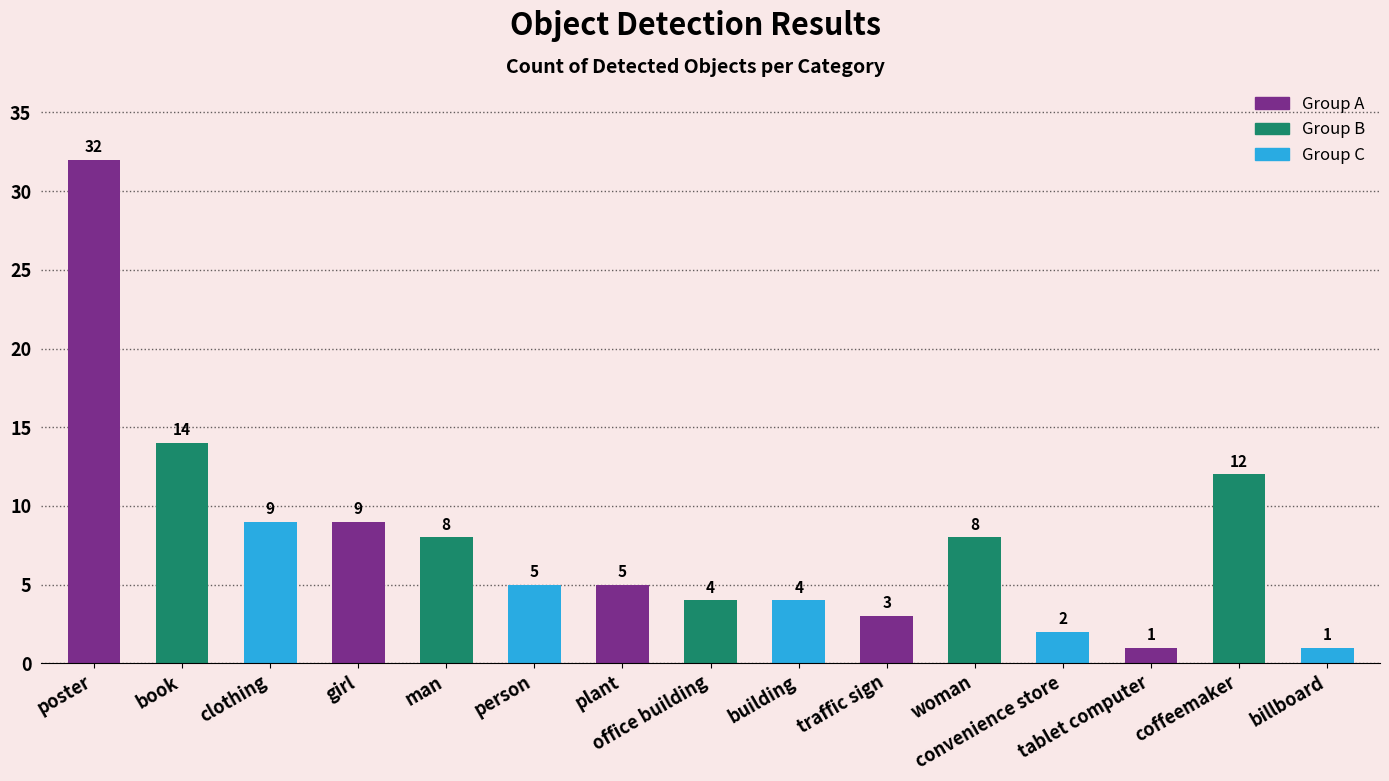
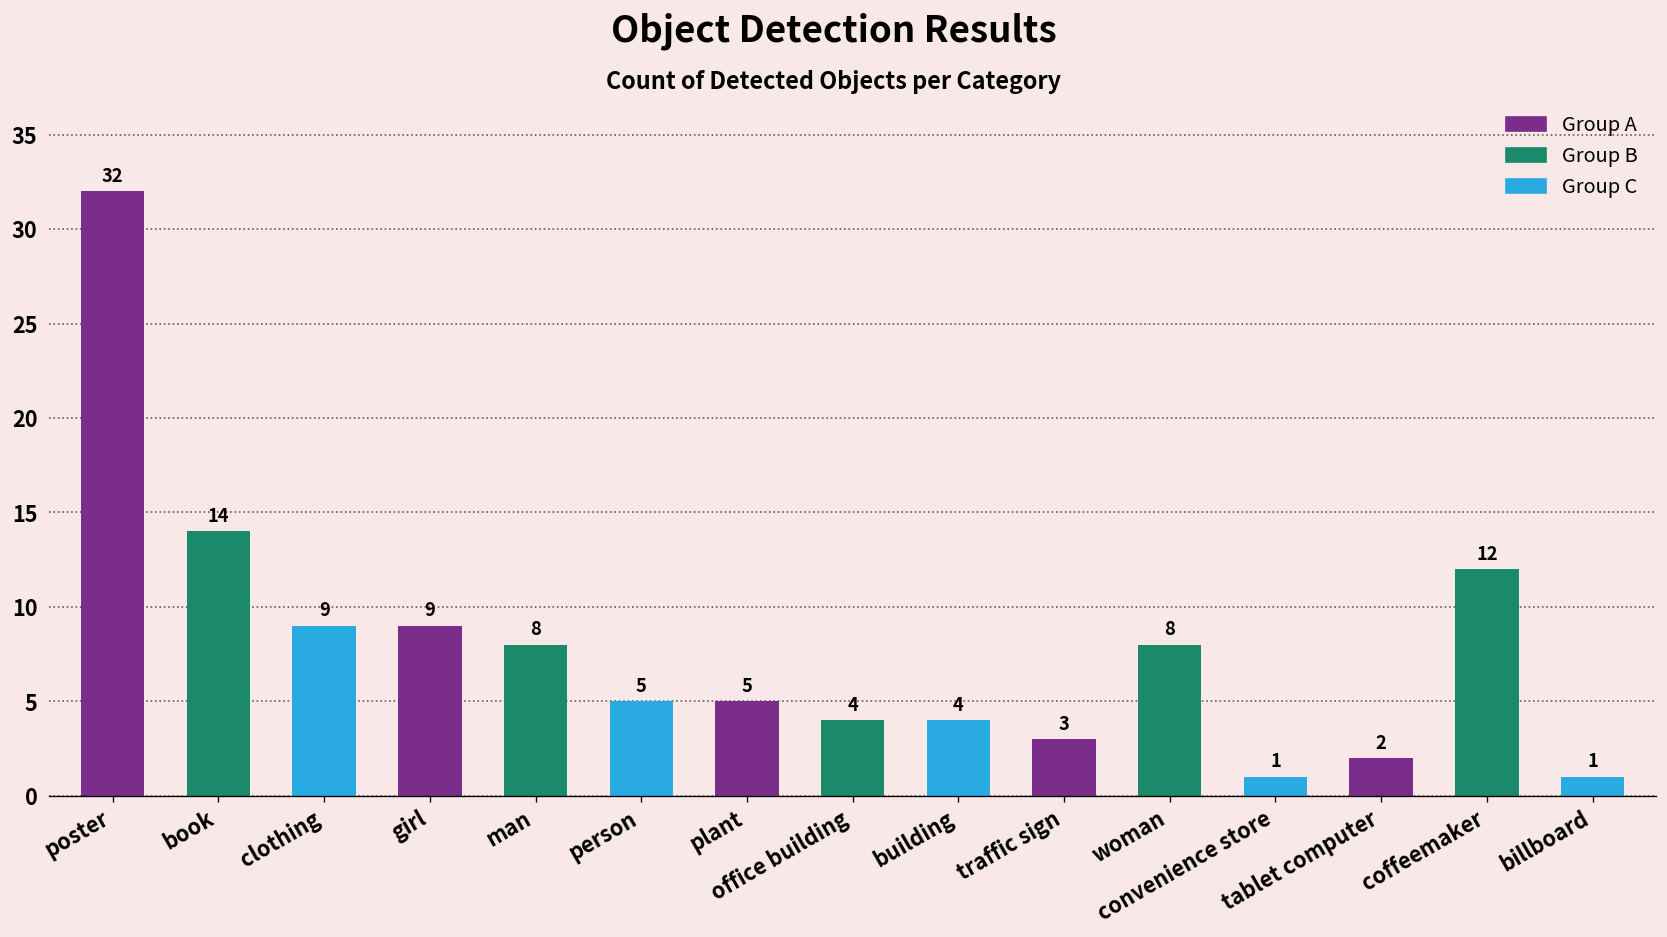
convenience store: 2 -> 1
tablet computer: 1 -> 2
